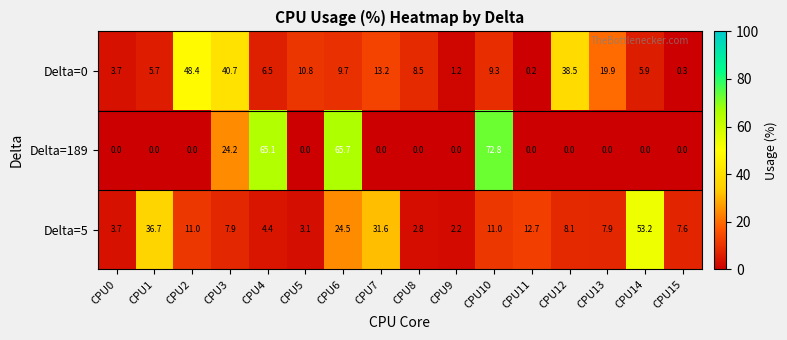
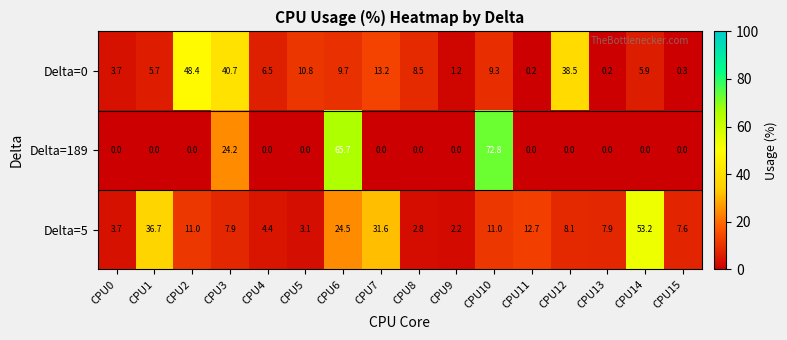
Delta=0, CPU13: 19.9 -> 0.2
Delta=189, CPU4: 65.1 -> 0.0
